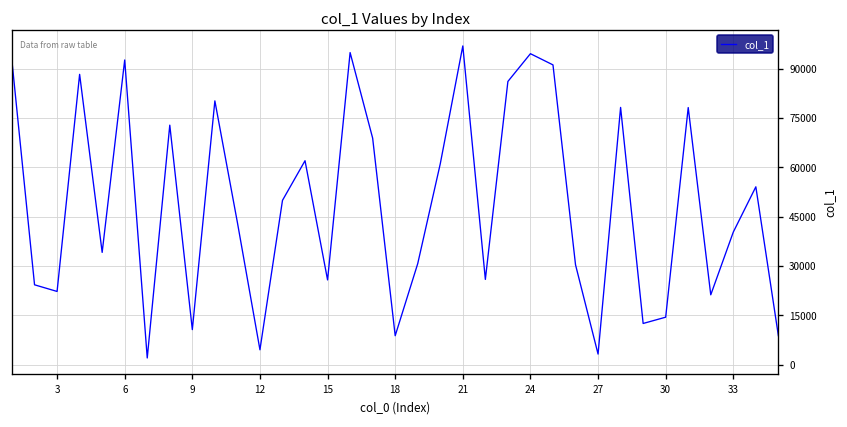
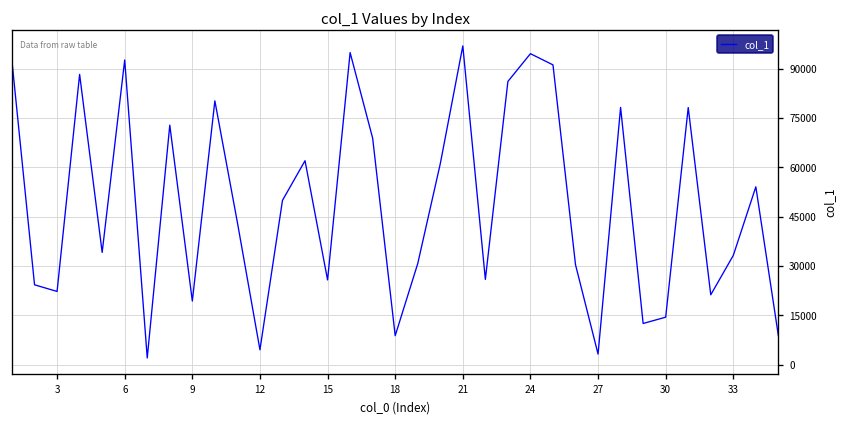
9: 11000 -> 19000
33: 40000 -> 33000
